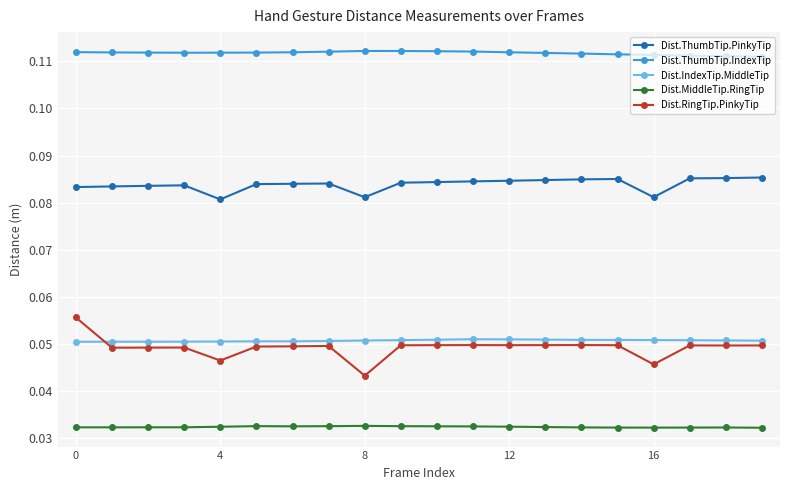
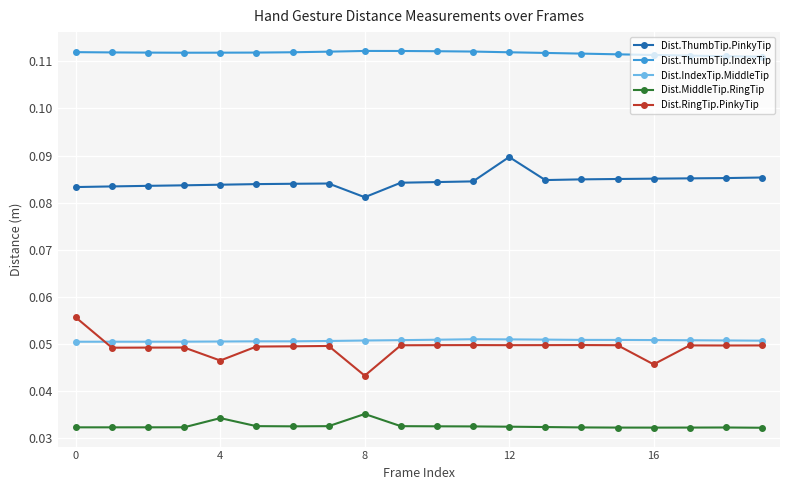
Dist.ThumbTip.PinkyTip, 4: 0.081 -> 0.084
Dist.MiddleTip.RingTip, 4: 0.032 -> 0.034
Dist.MiddleTip.RingTip, 8: 0.033 -> 0.035
Dist.ThumbTip.PinkyTip, 12: 0.085 -> 0.090
Dist.ThumbTip.PinkyTip, 16: 0.081 -> 0.085
